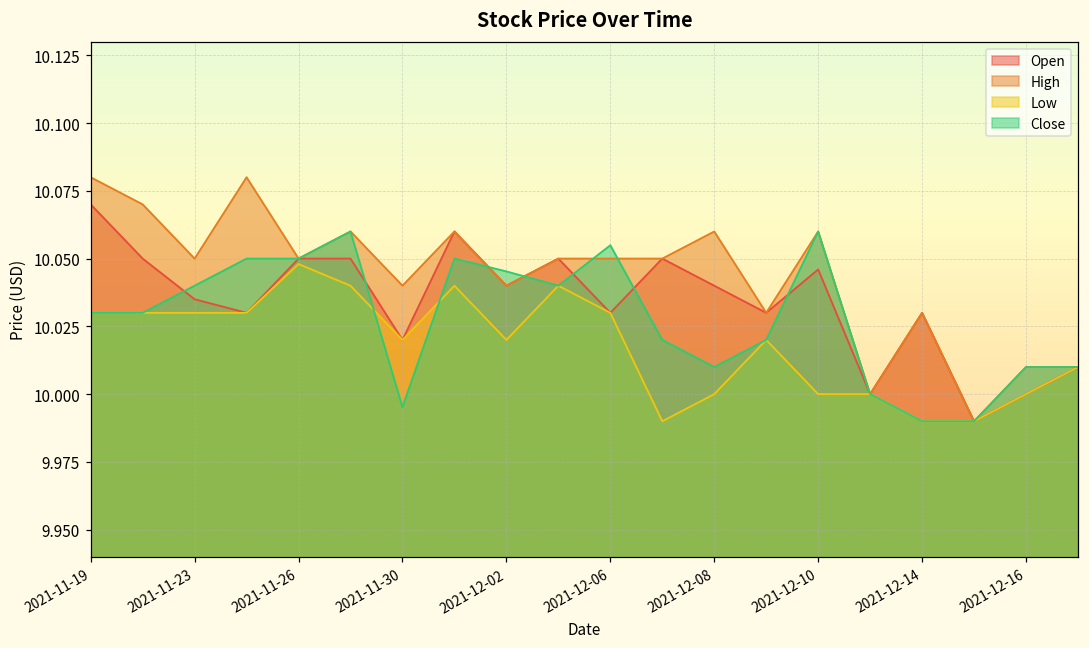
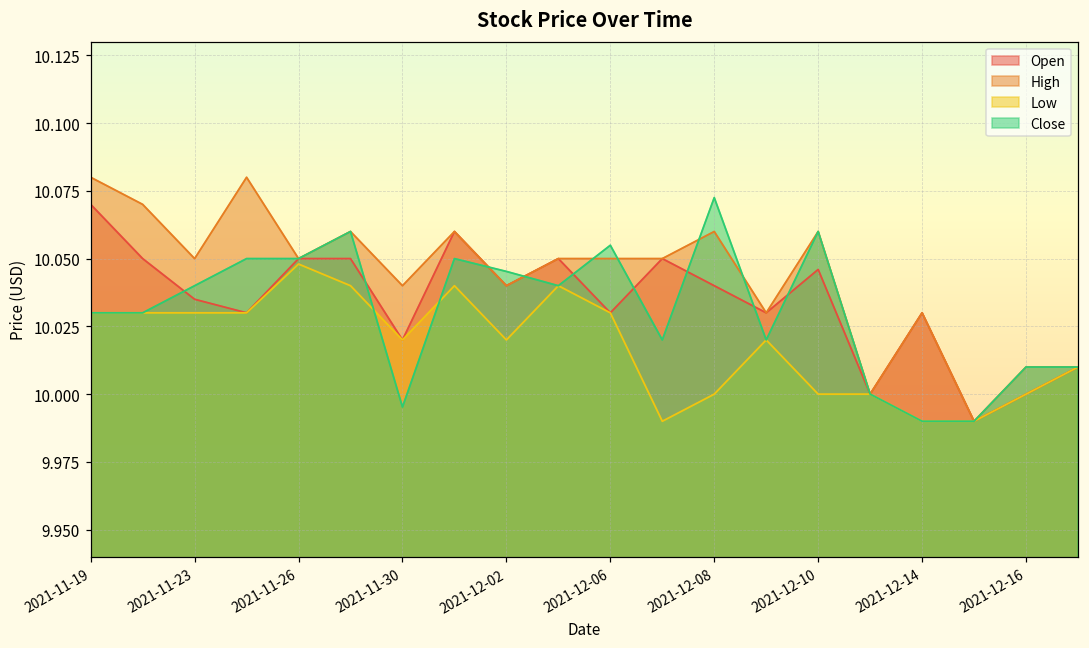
Close, 2021-12-08: 10.010 -> 10.072
